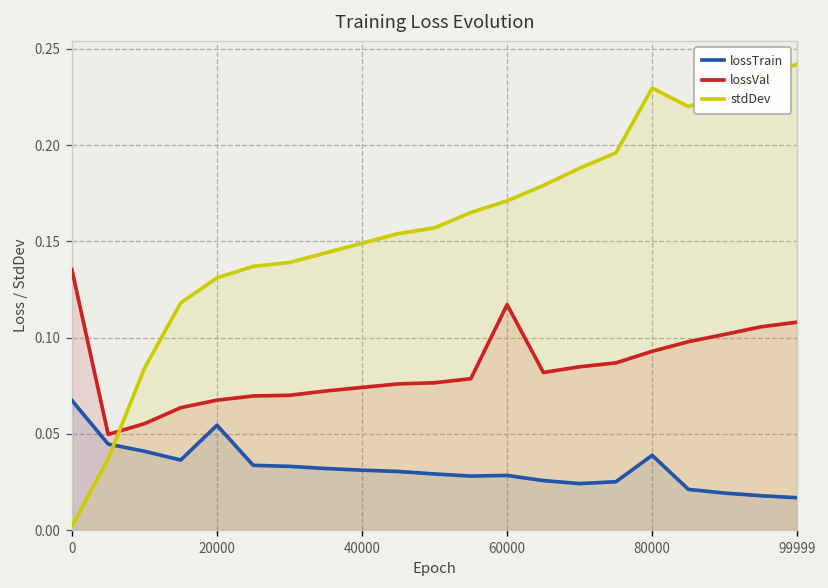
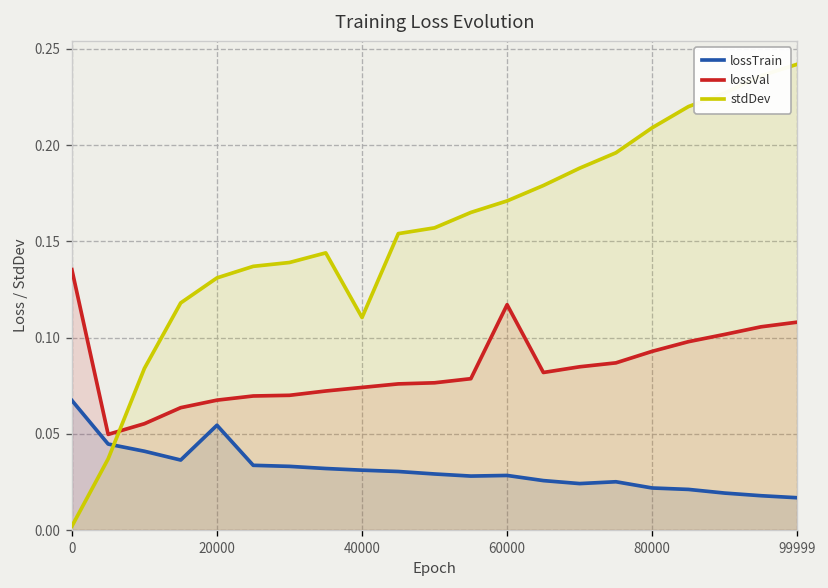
stdDev, 40000: 0.149 -> 0.110
lossTrain, 80000: 0.039 -> 0.022
stdDev, 80000: 0.230 -> 0.209
